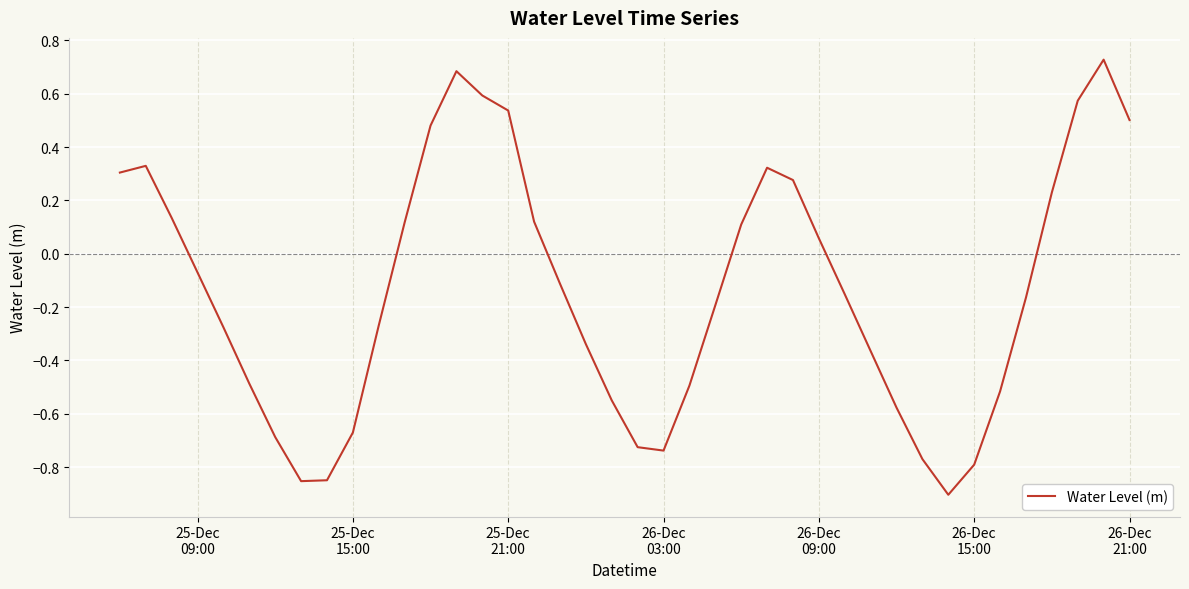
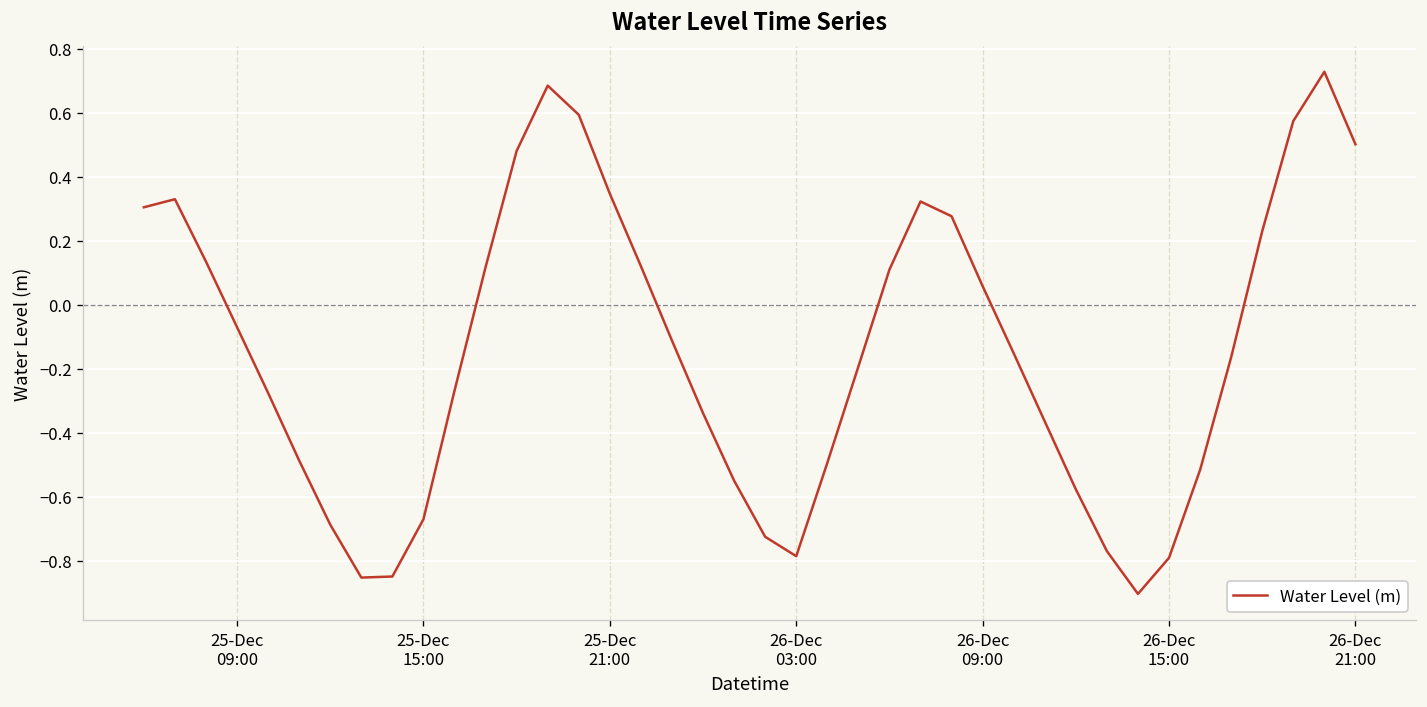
25-Dec 21:00: 0.54 -> 0.35
26-Dec 03:00: -0.74 -> -0.79
